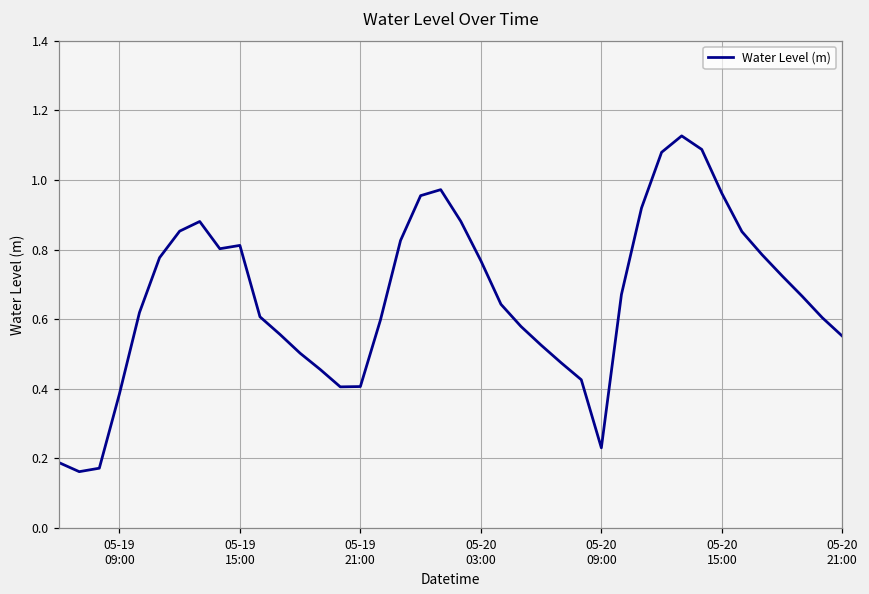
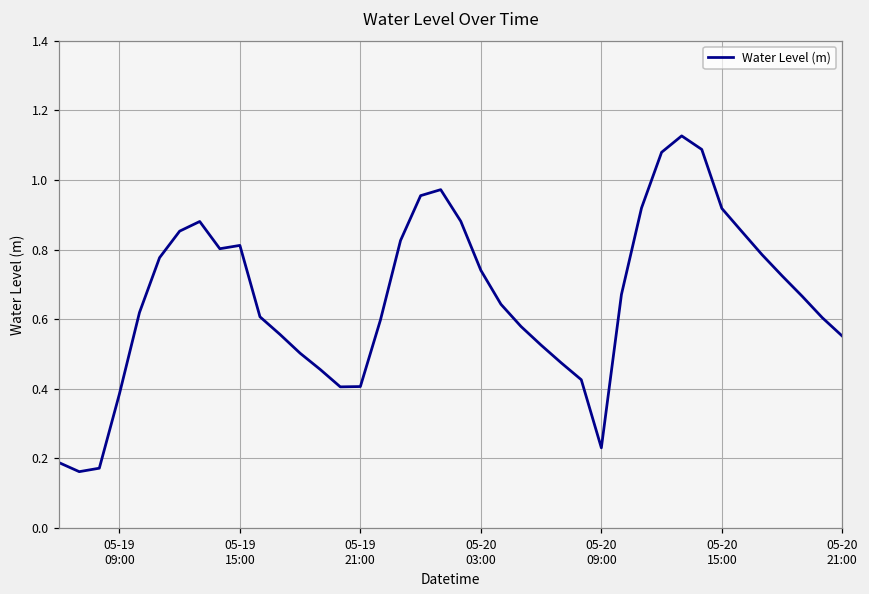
05-20 03:00: 0.77 -> 0.74
05-20 15:00: 0.96 -> 0.92
